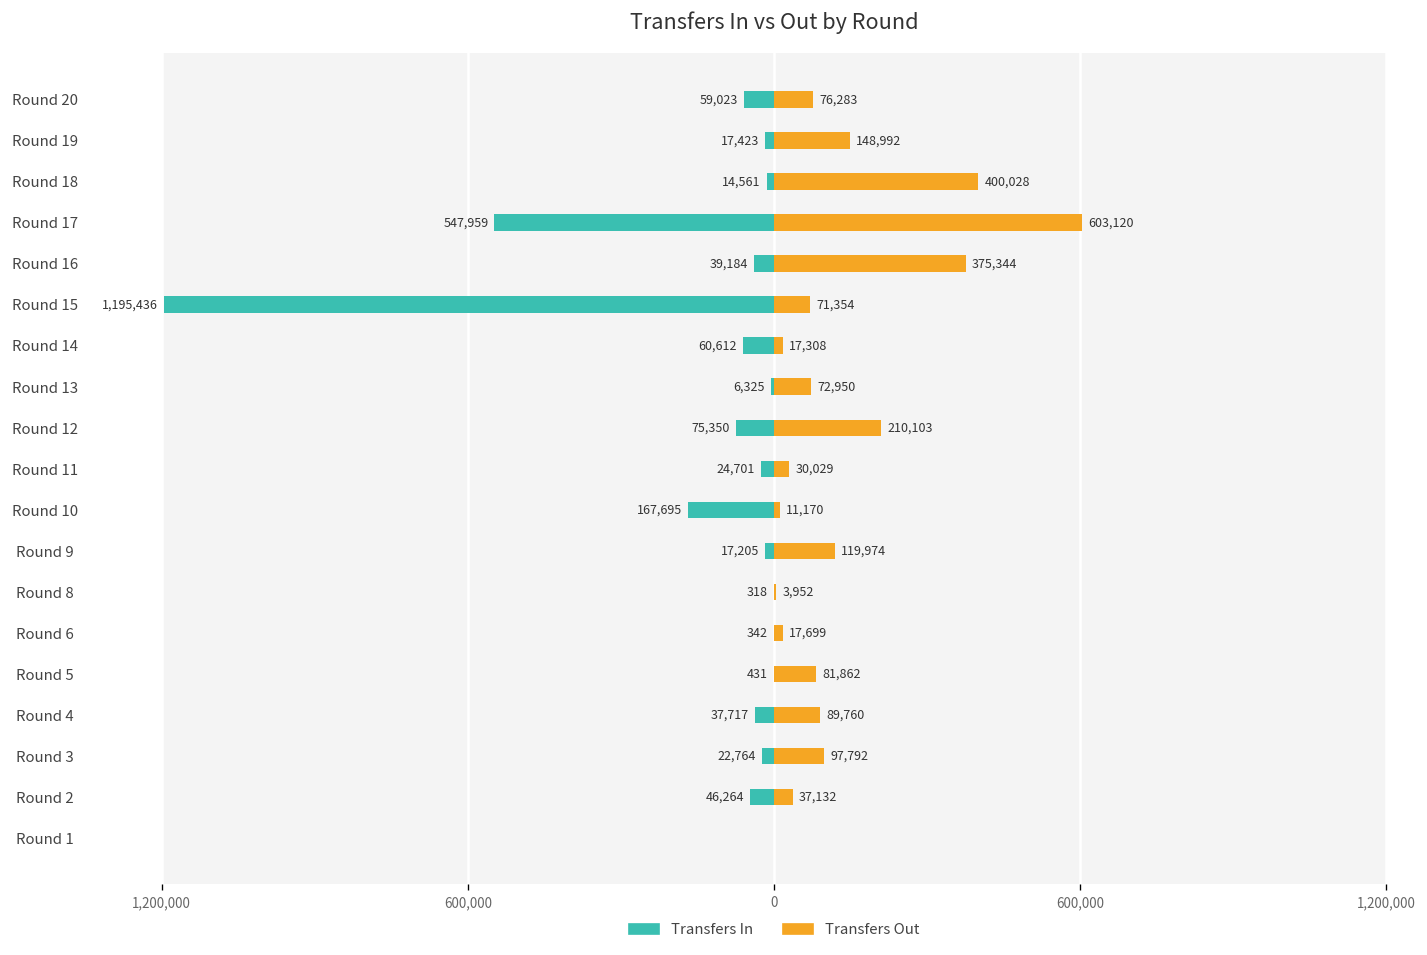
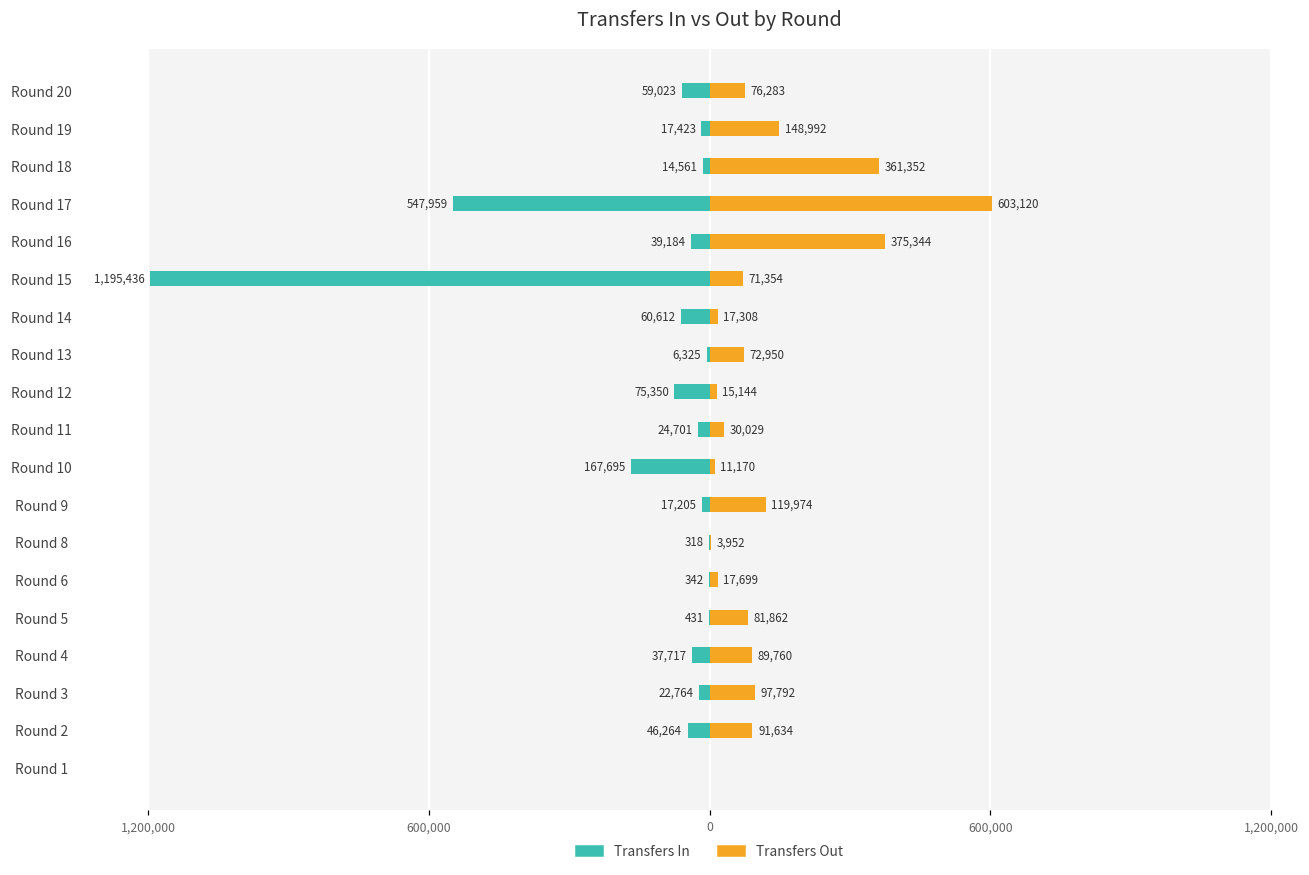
Transfers Out, Round 18: 400,028 -> 361,352
Transfers Out, Round 12: 210,103 -> 15,144
Transfers Out, Round 2: 37,132 -> 91,634
